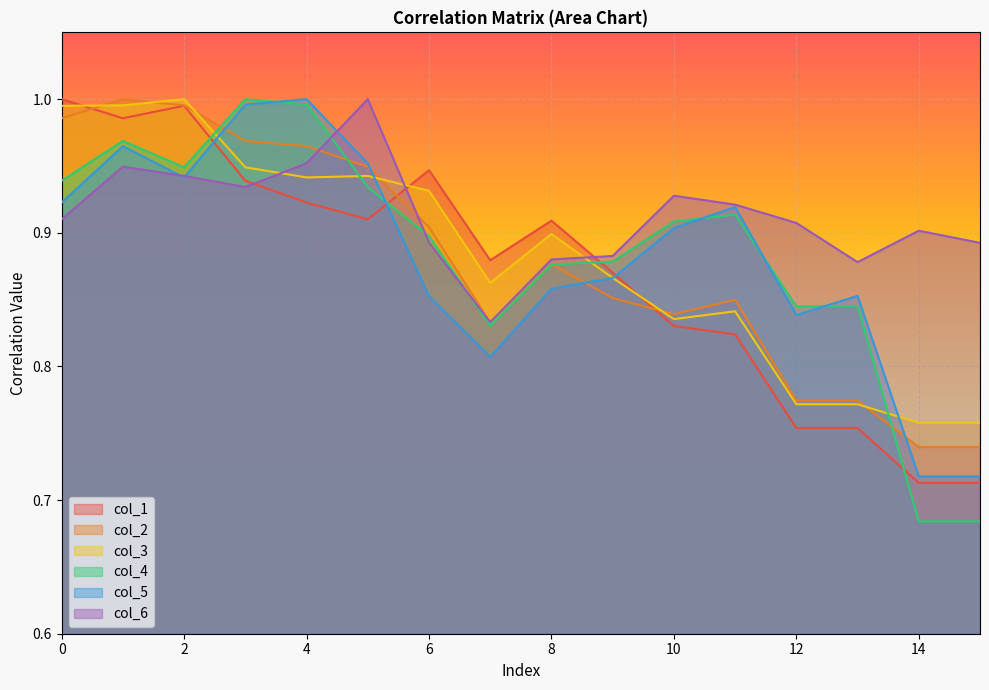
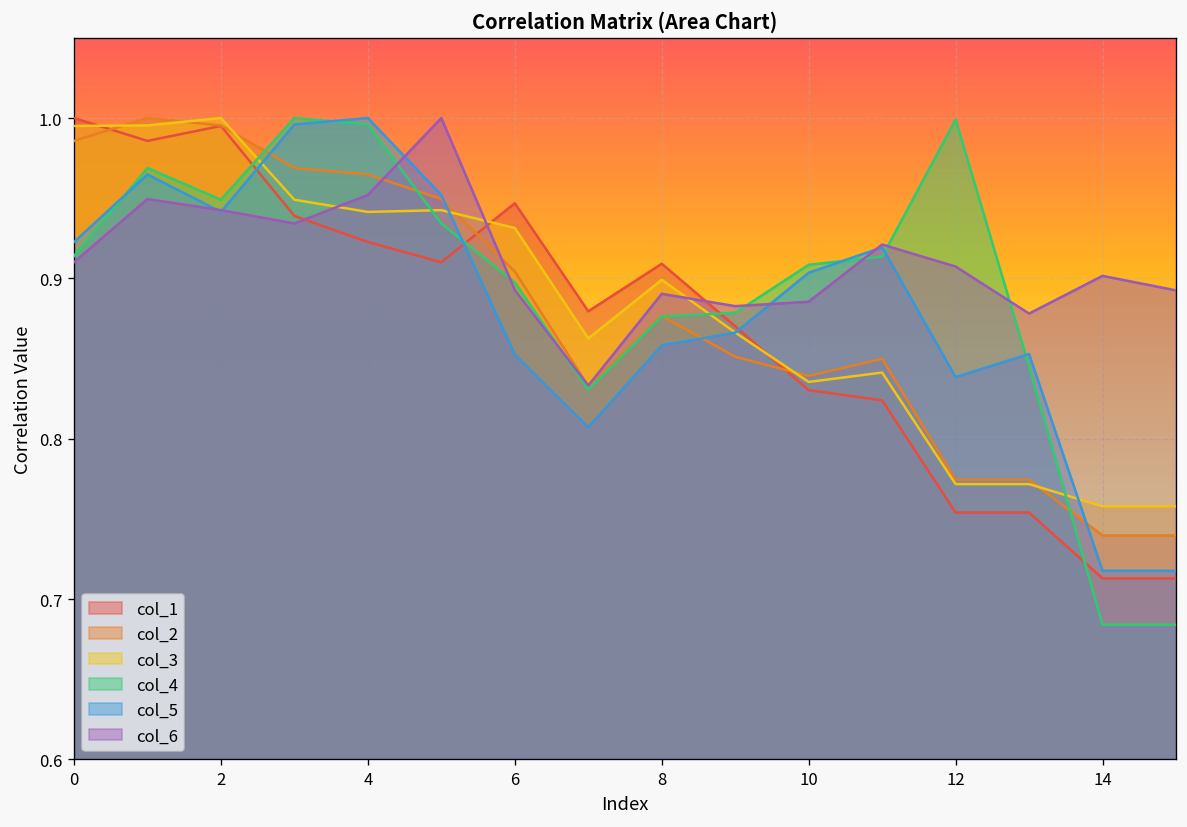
col_4, 0: 0.939 -> 0.914
col_6, 8: 0.880 -> 0.890
col_6, 10: 0.928 -> 0.885
col_4, 12: 0.845 -> 0.999
